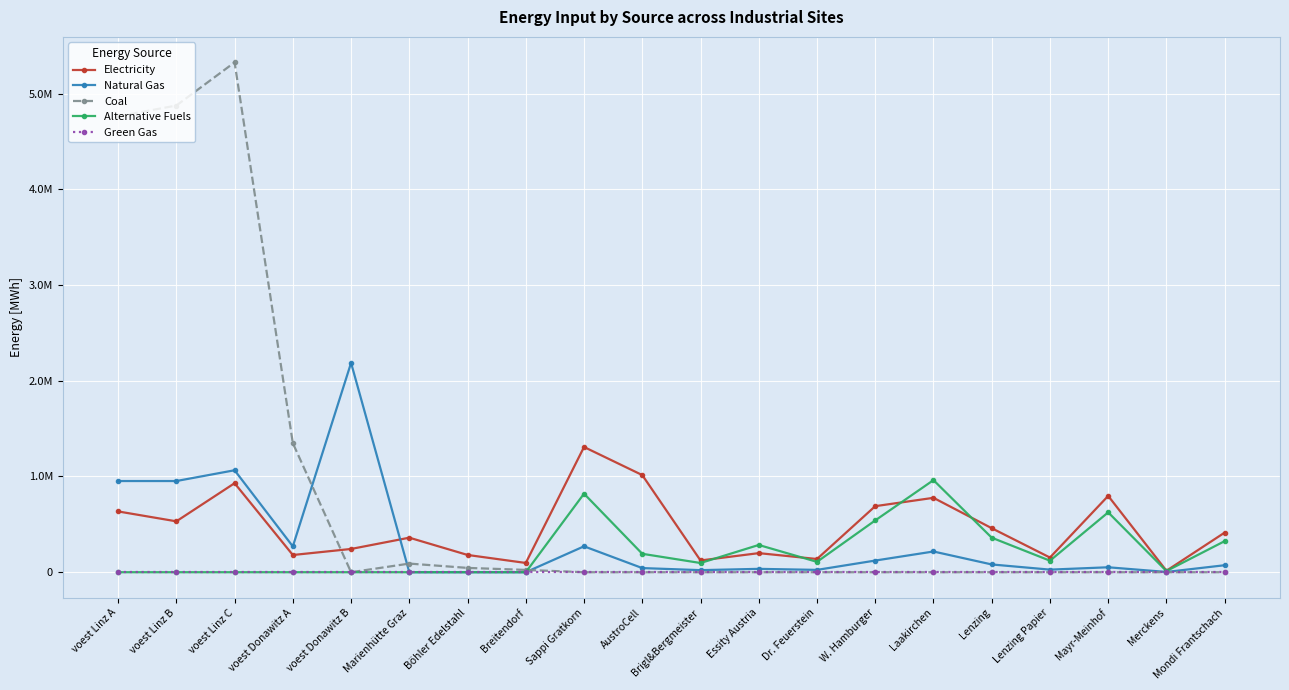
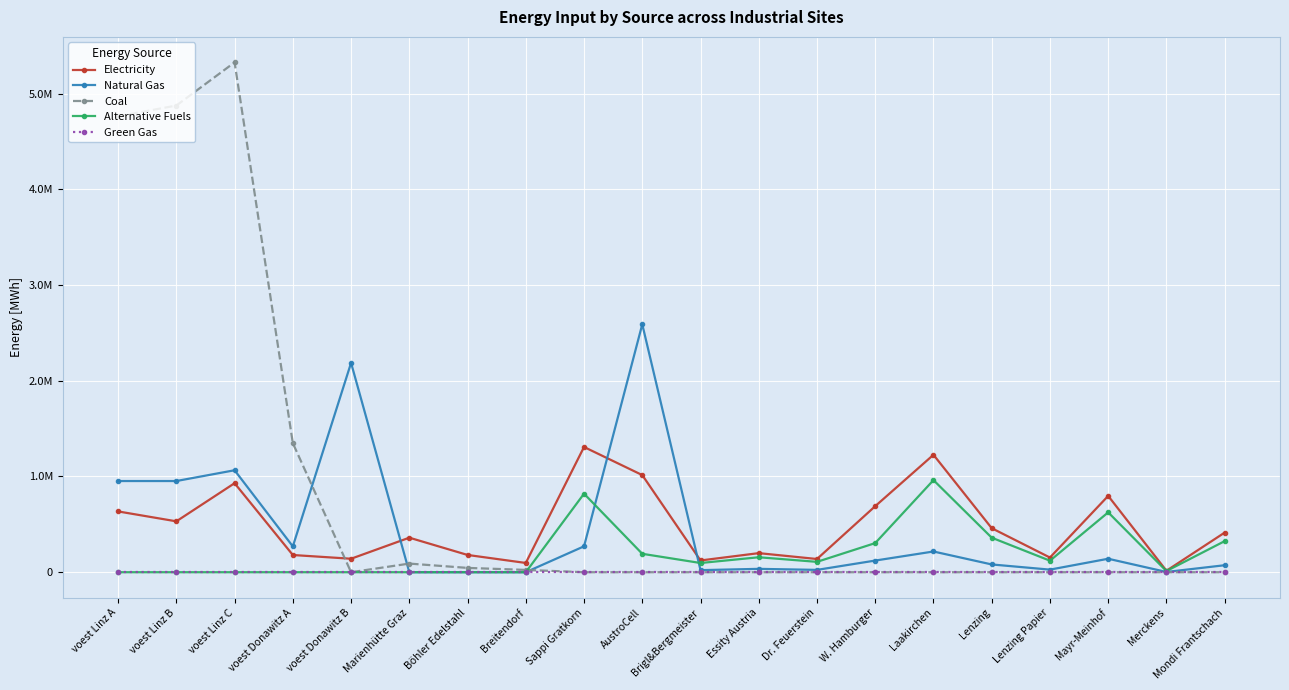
Electricity, voest Donawitz B: 200000 -> 100000
Natural Gas, AustroCell: 0 -> 2600000
Alternative Fuels, Essity Austria: 300000 -> 200000
Alternative Fuels, W. Hamburger: 500000 -> 300000
Electricity, Laakirchen: 800000 -> 1200000
Natural Gas, Mayr-Meinhof: 50000 -> 140000
